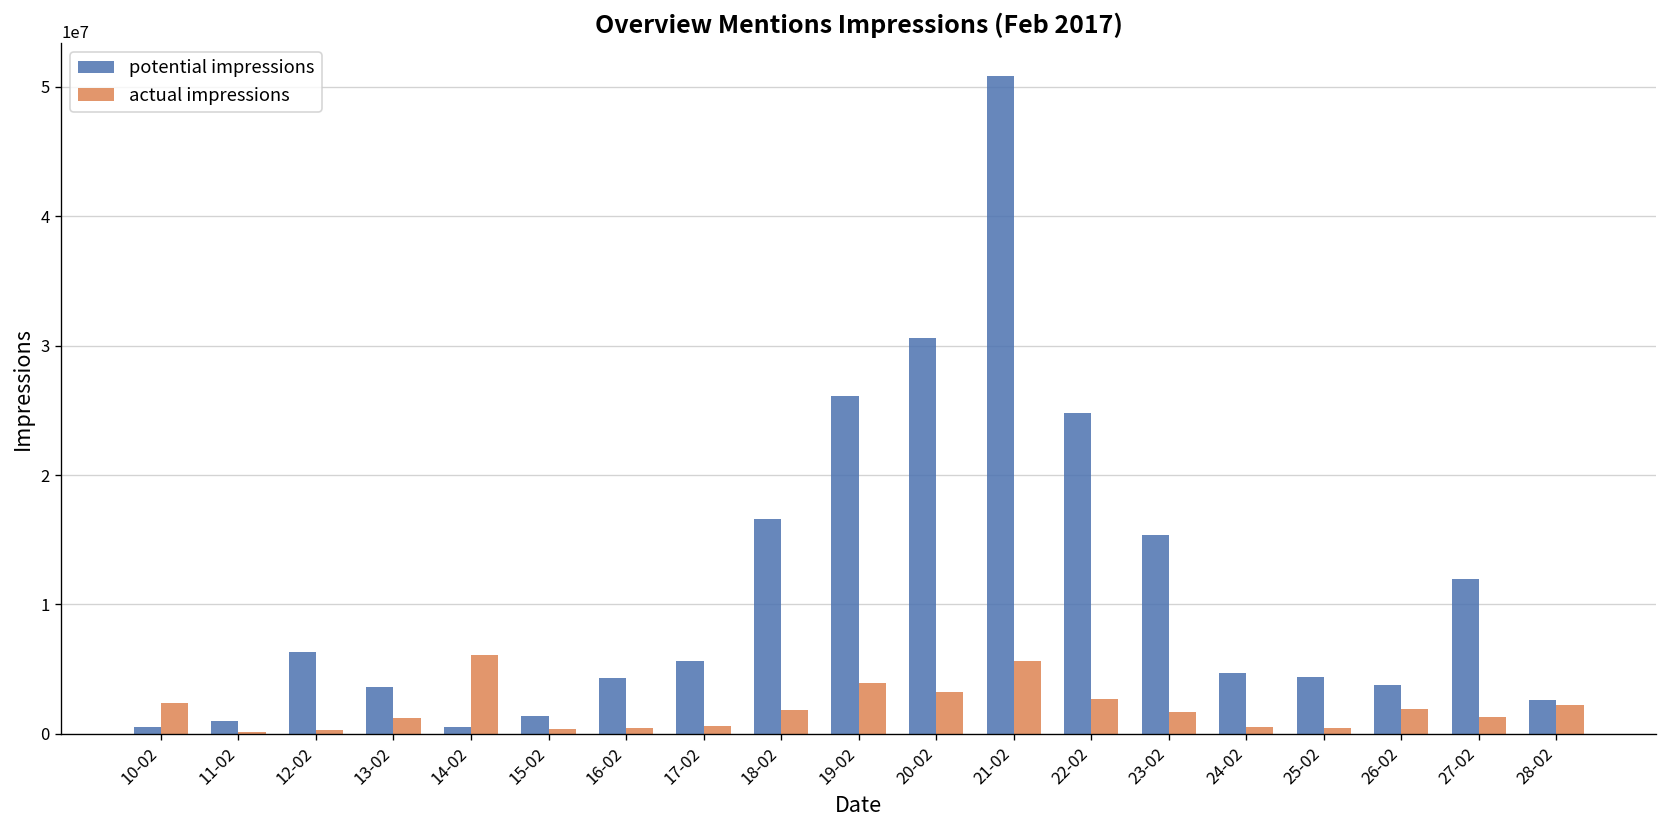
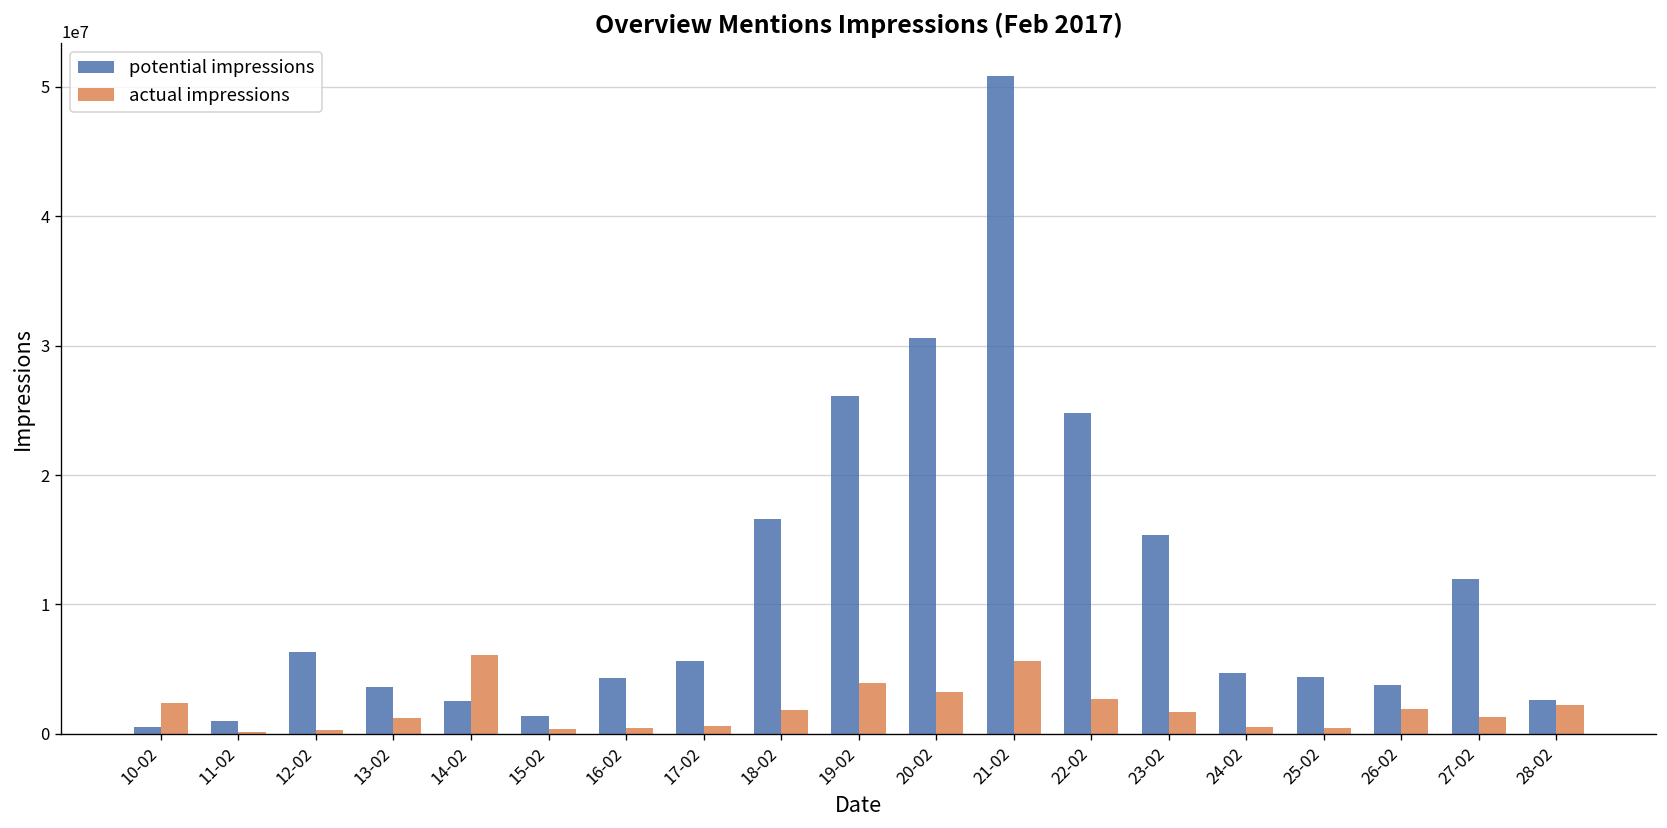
potential impressions, 14-02: 600000 -> 2600000
